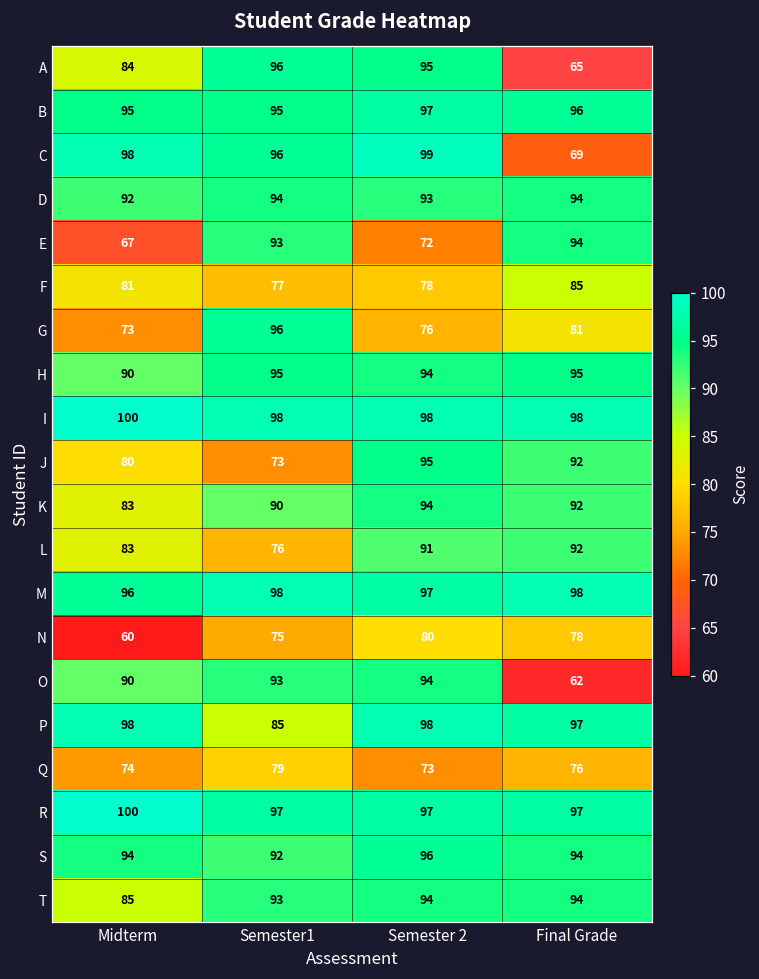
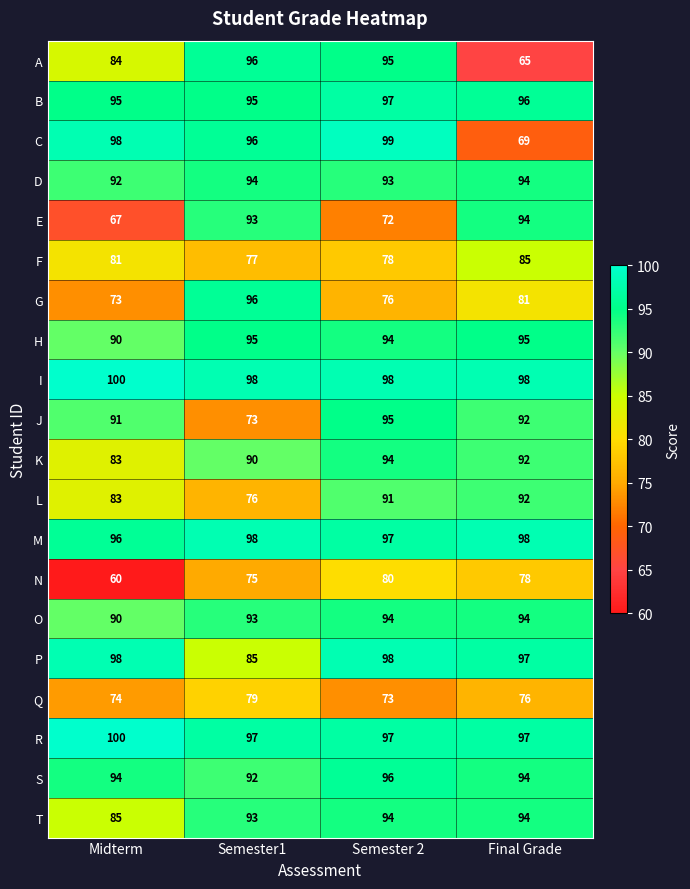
J, Midterm: 80 -> 91
O, Final Grade: 62 -> 94
